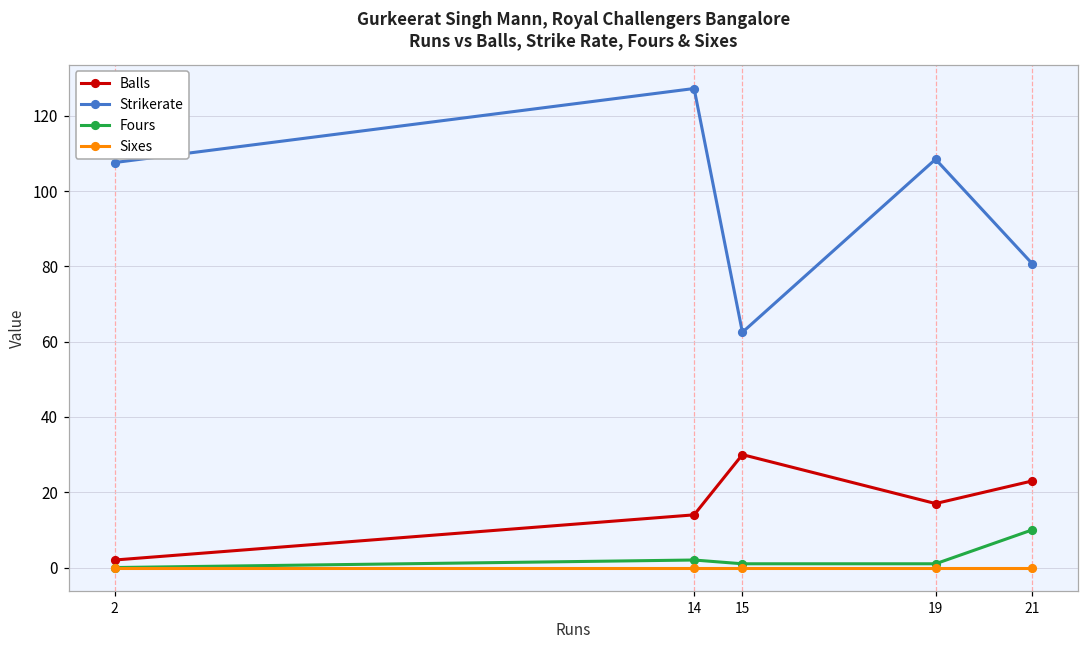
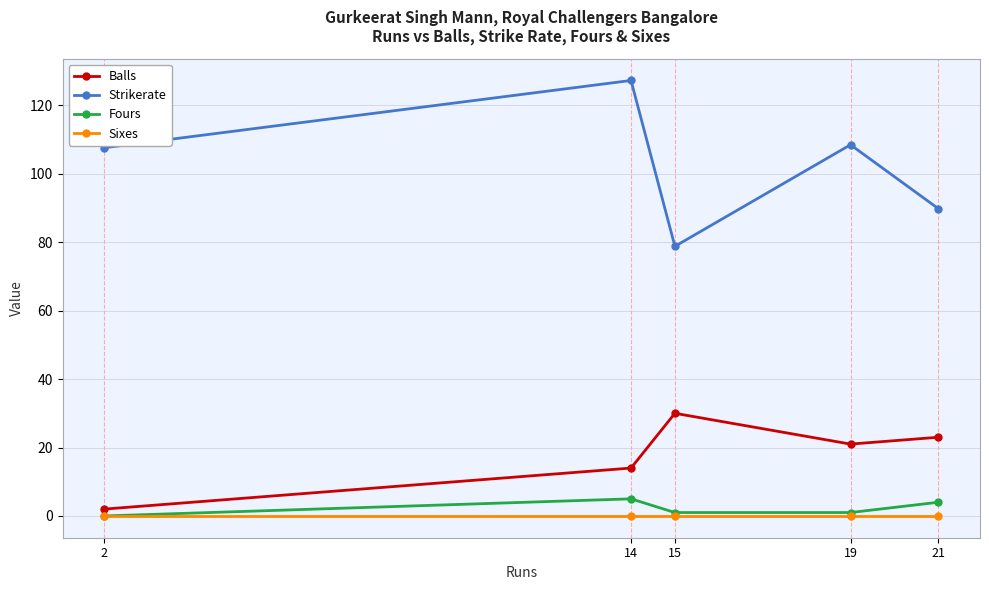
Fours, 14: 2 -> 5
Strikerate, 15: 63 -> 79
Balls, 19: 17 -> 21
Strikerate, 21: 81 -> 90
Fours, 21: 10 -> 4
